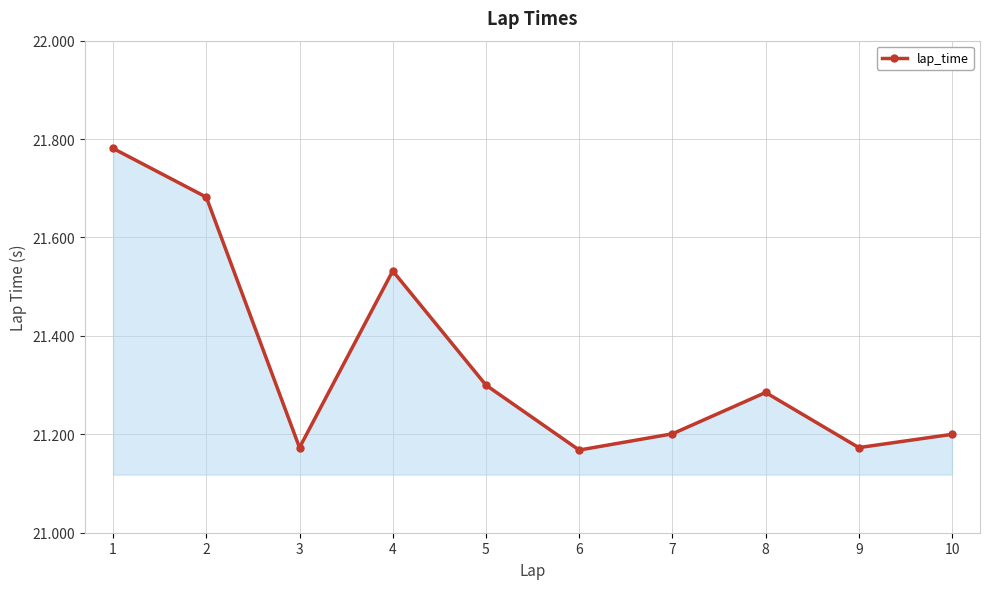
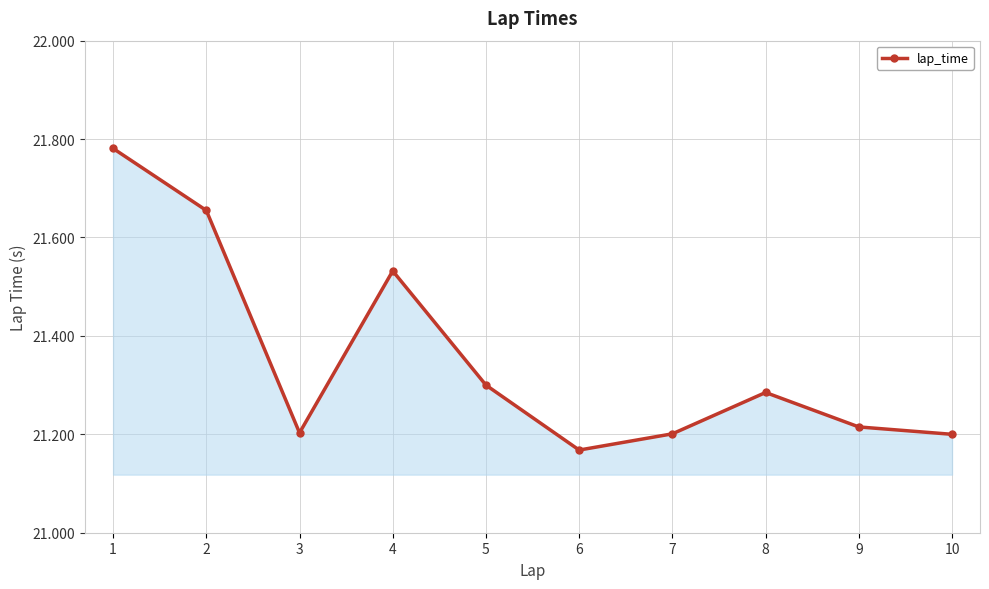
2: 21.68 -> 21.66
3: 21.17 -> 21.20
9: 21.17 -> 21.22
